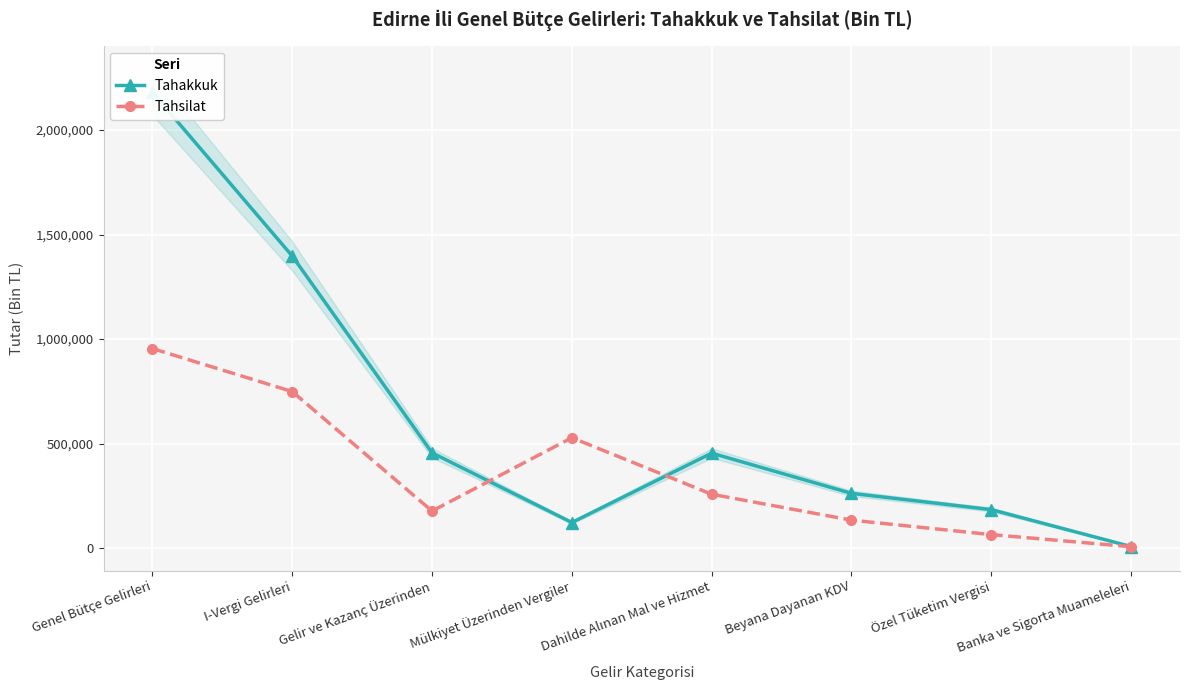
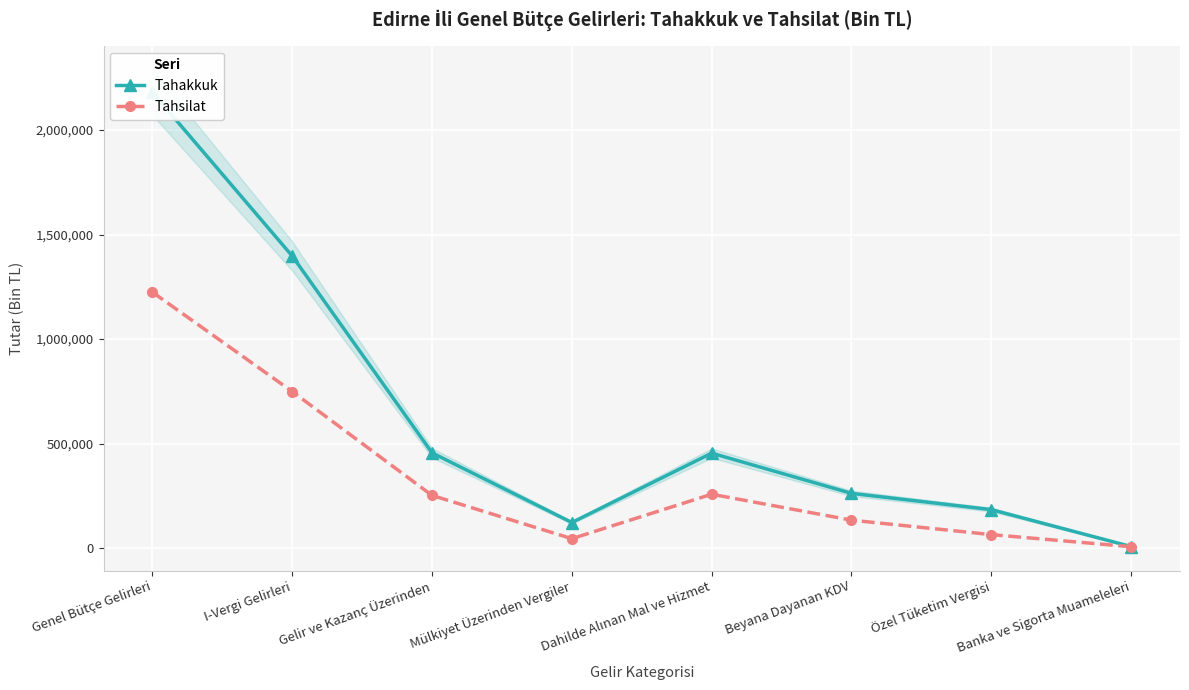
Tahsilat, Genel Bütçe Gelirleri: 950,000 -> 1,220,000
Tahsilat, Gelir ve Kazanç Üzerinden: 180,000 -> 250,000
Tahsilat, Mülkiyet Üzerinden Vergiler: 530,000 -> 50,000
